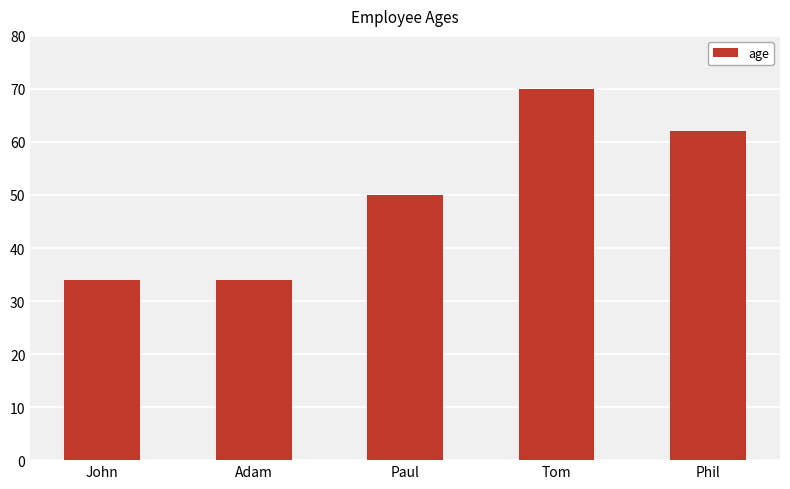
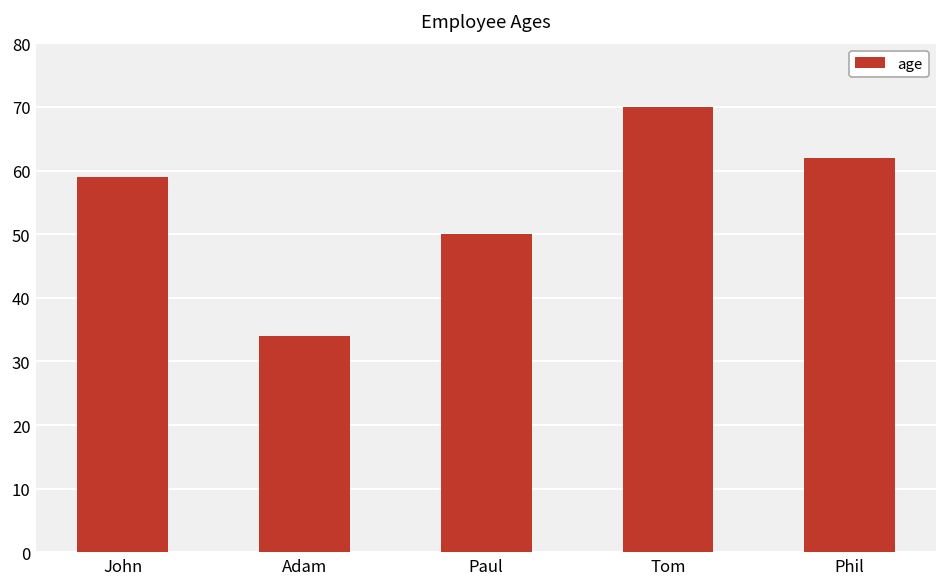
John: 34 -> 59
